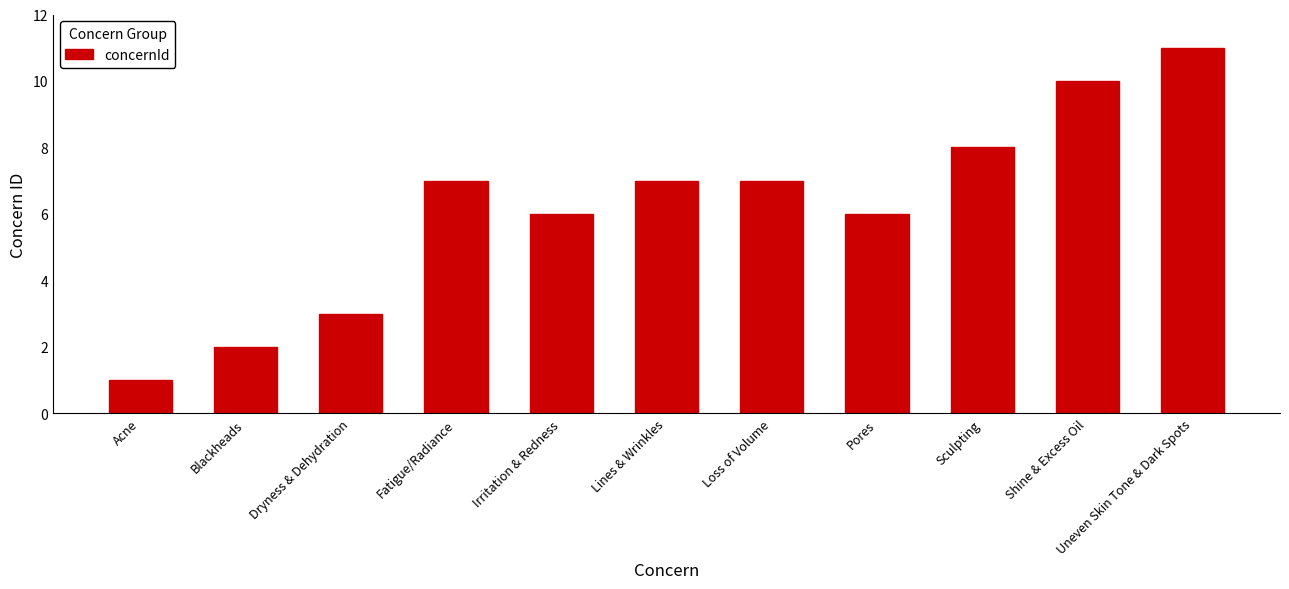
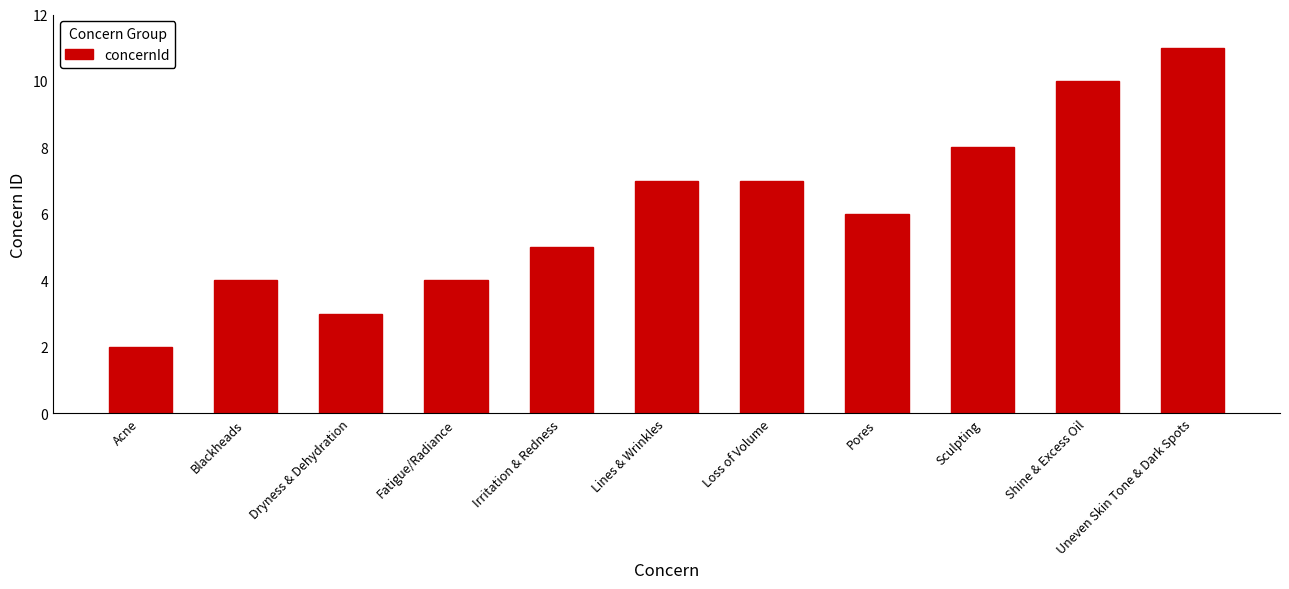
Acne: 1 -> 2
Blackheads: 2 -> 4
Fatigue/Radiance: 7 -> 4
Irritation & Redness: 6 -> 5
